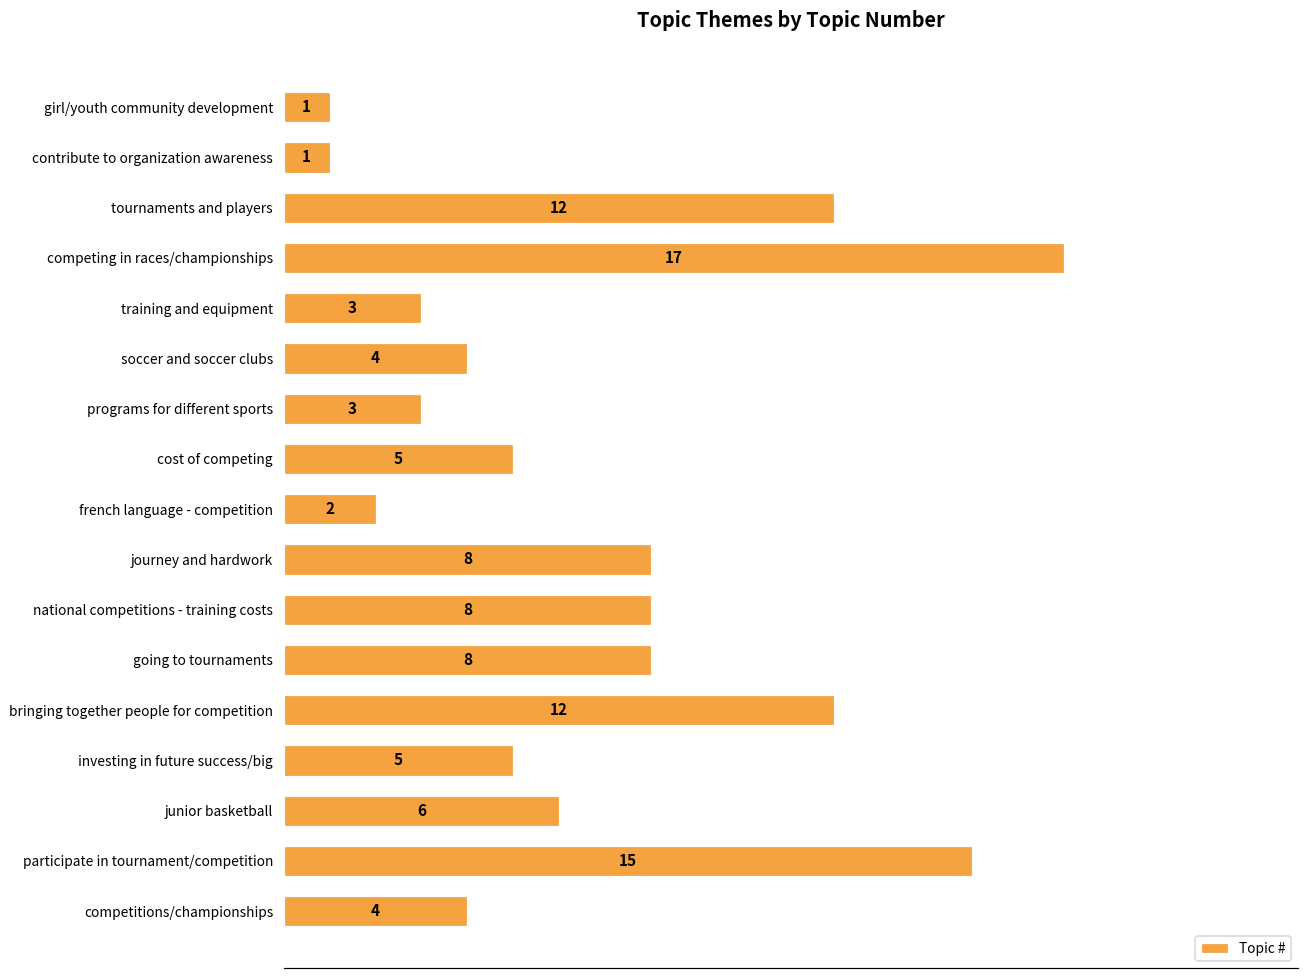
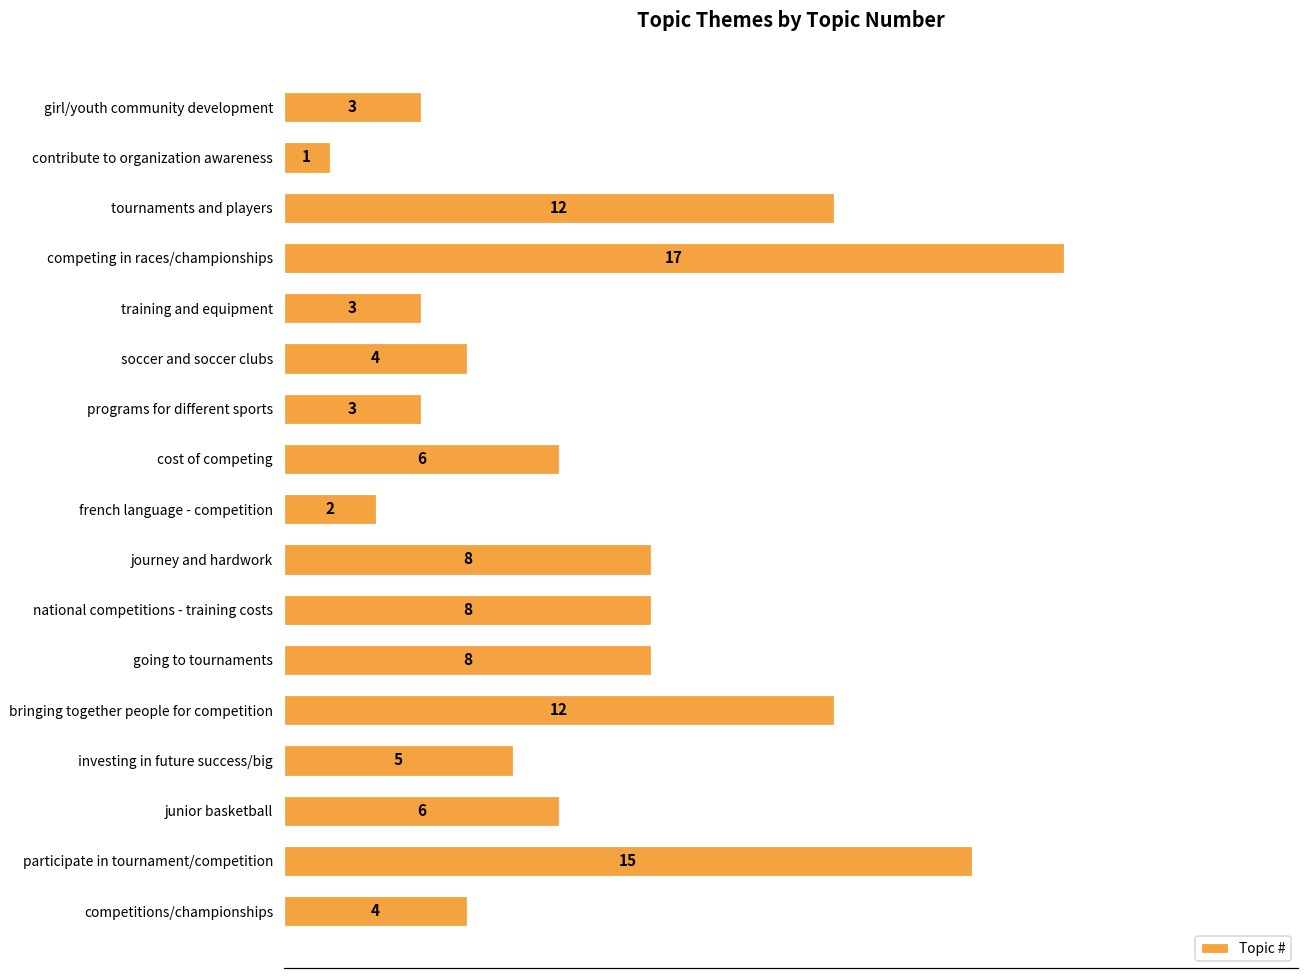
girl/youth community development: 1 -> 3
cost of competing: 5 -> 6
